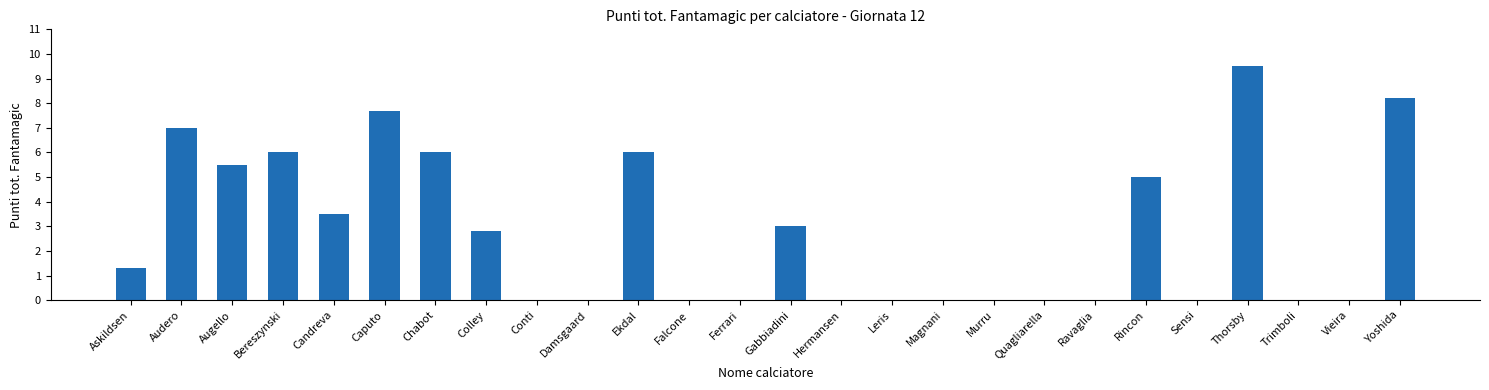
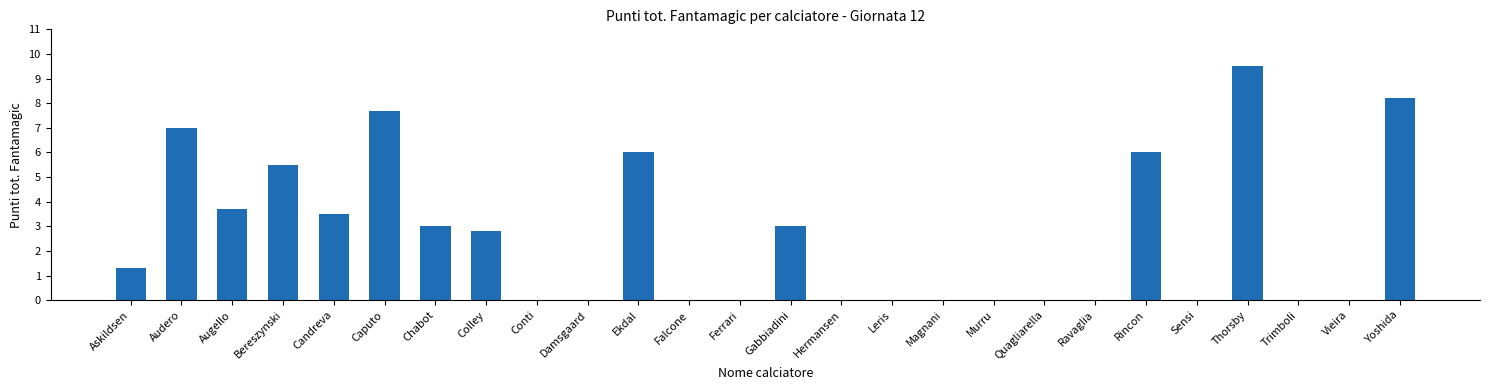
Augello: 5.5 -> 3.7
Bereszynski: 6.0 -> 5.5
Chabot: 6 -> 3
Rincon: 5 -> 6
